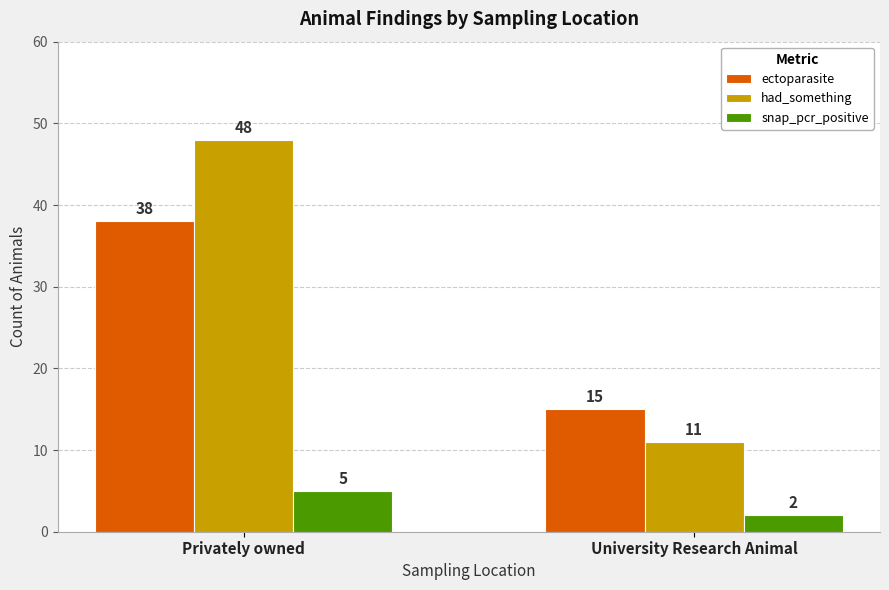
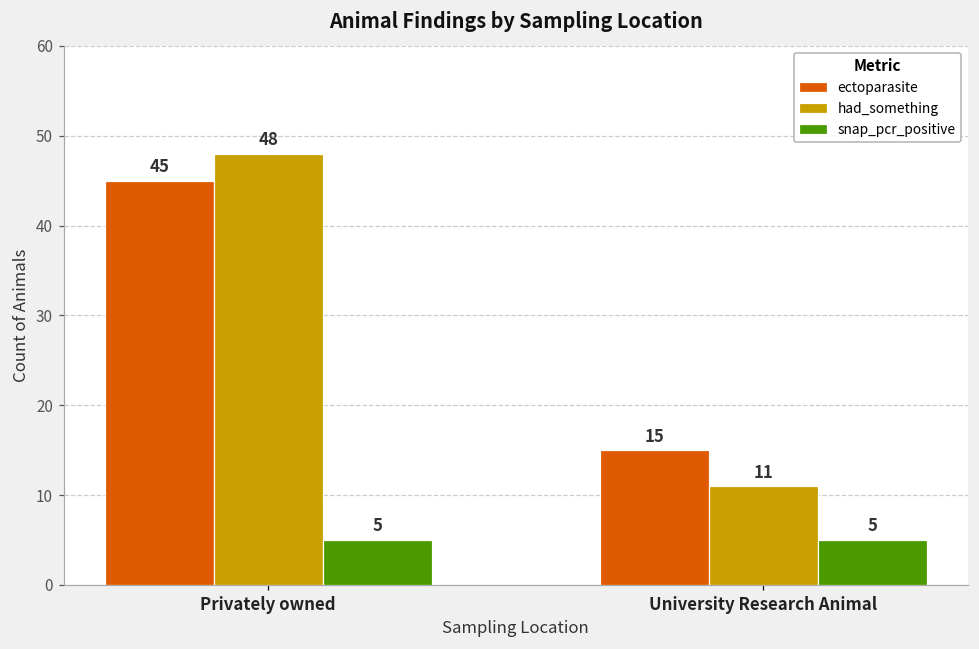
ectoparasite, Privately owned: 38 -> 45
snap_pcr_positive, University Research Animal: 2 -> 5
